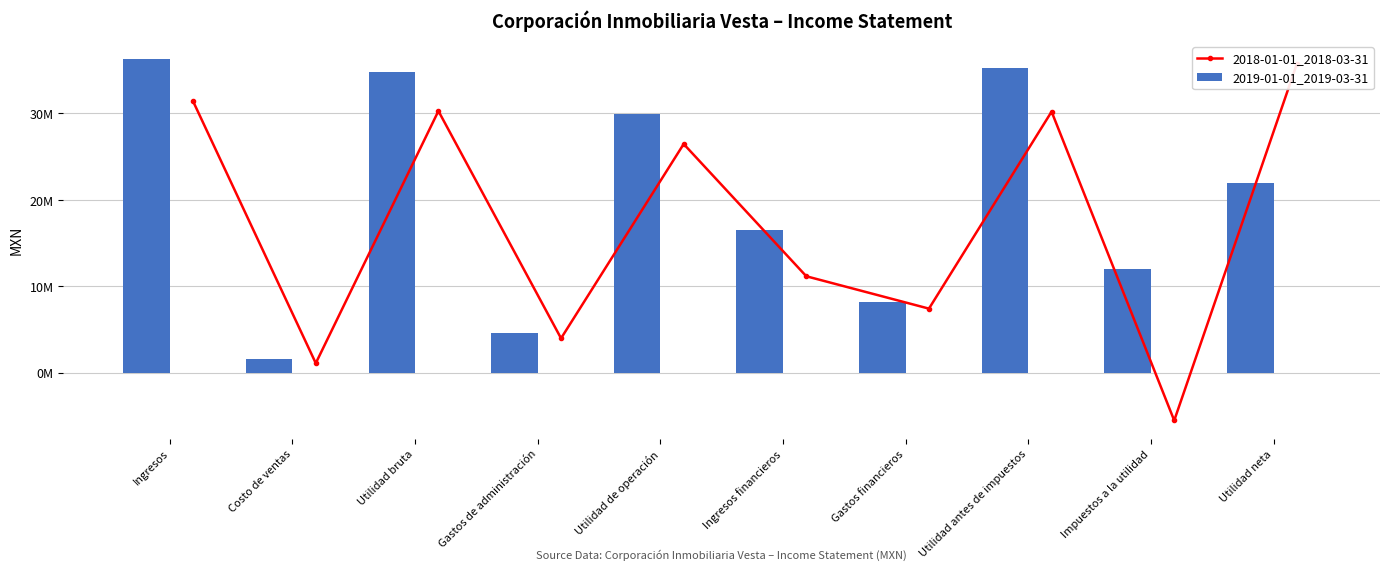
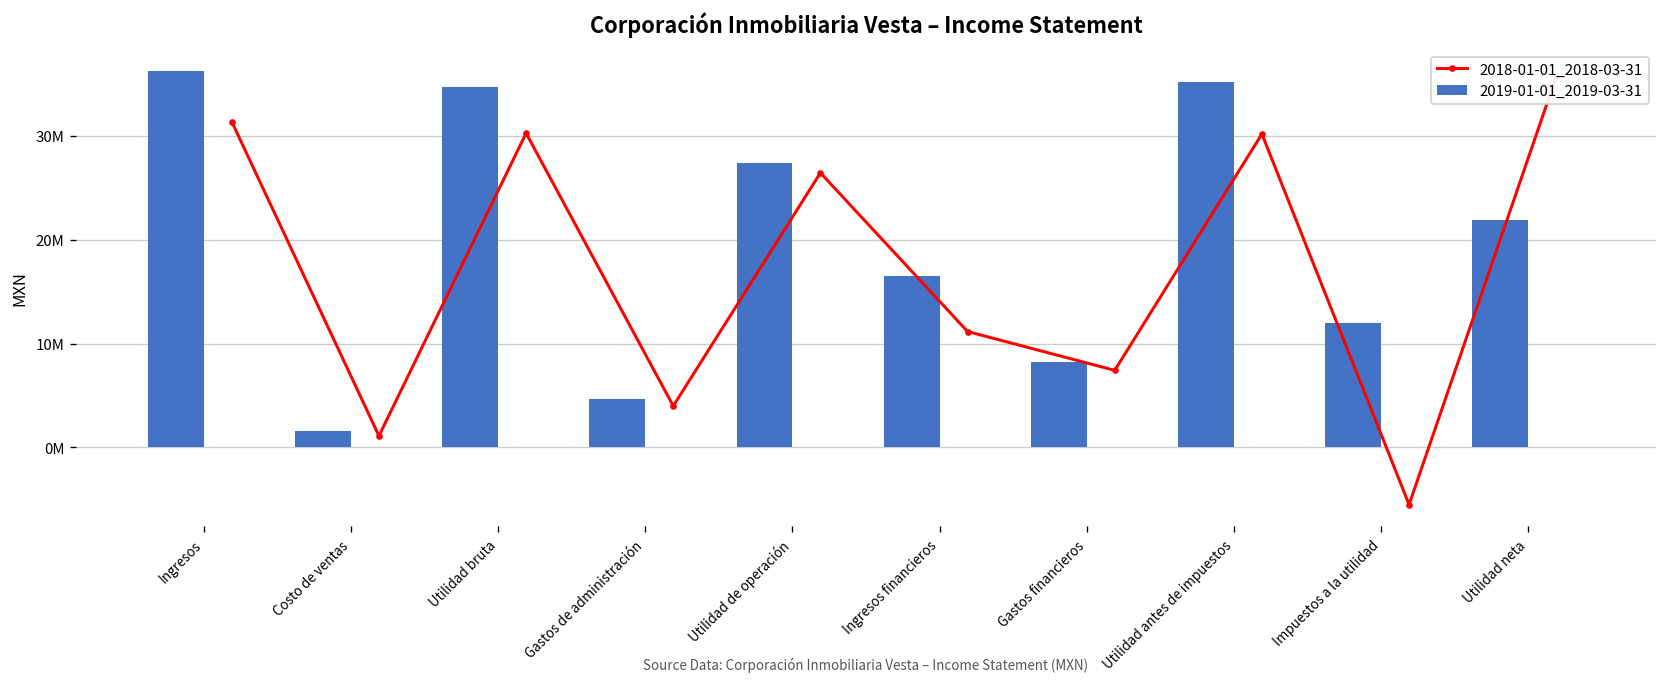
2019-01-01_2019-03-31, Utilidad de operación: 30000000 -> 27000000
